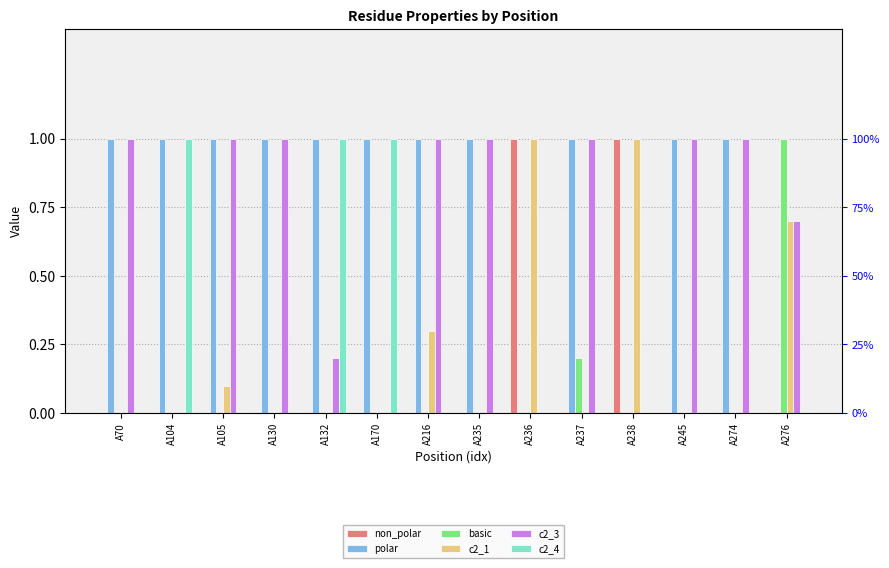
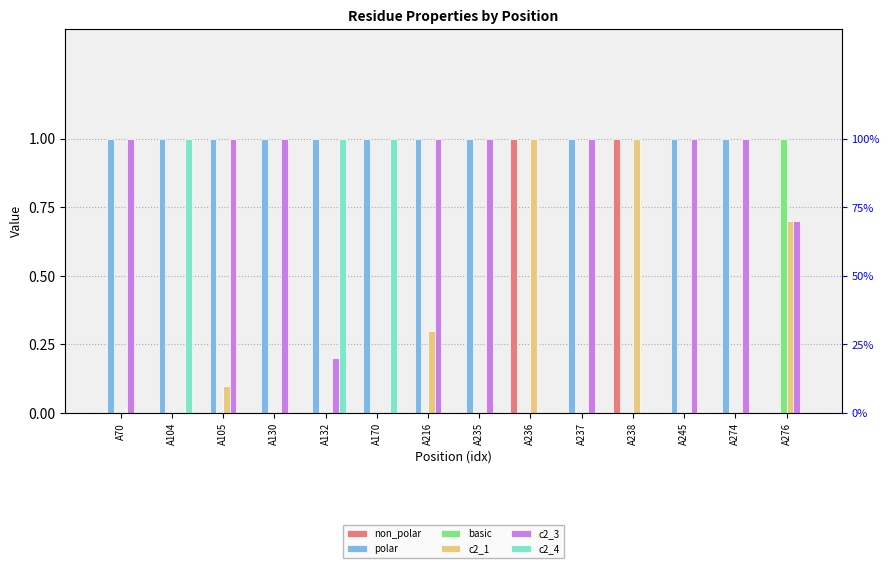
basic, A237: 0.2 -> 0.0
